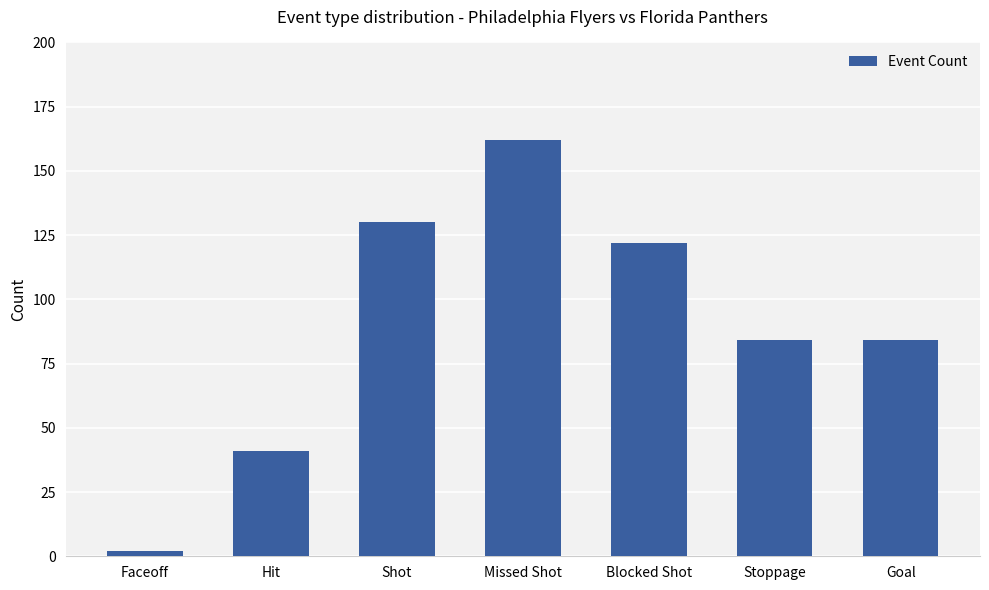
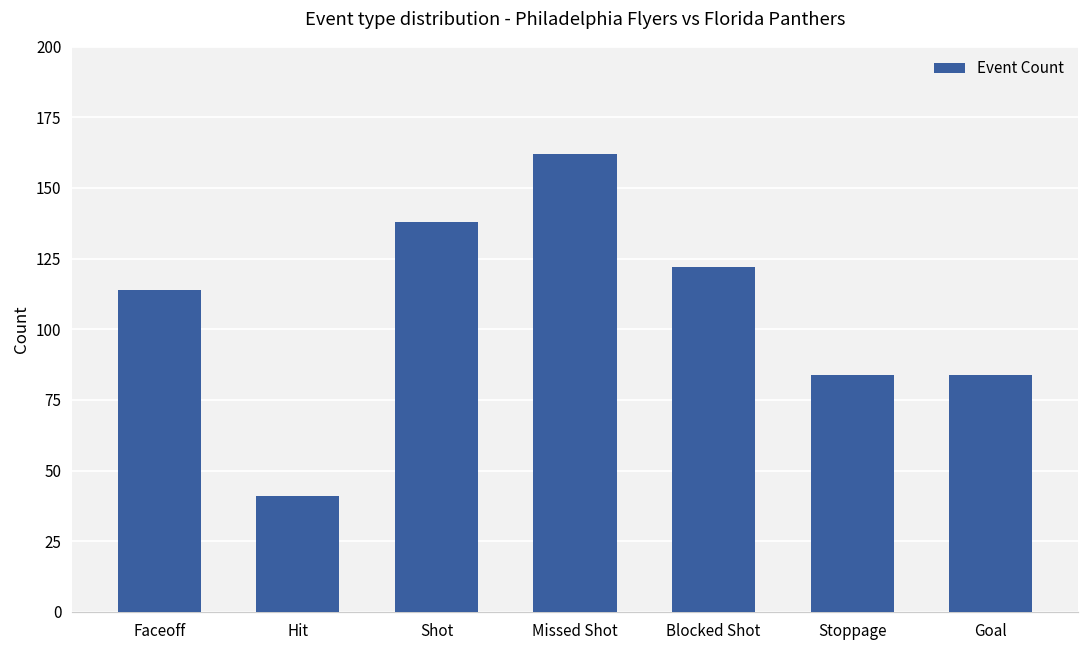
Faceoff: 2 -> 114
Shot: 130 -> 138
